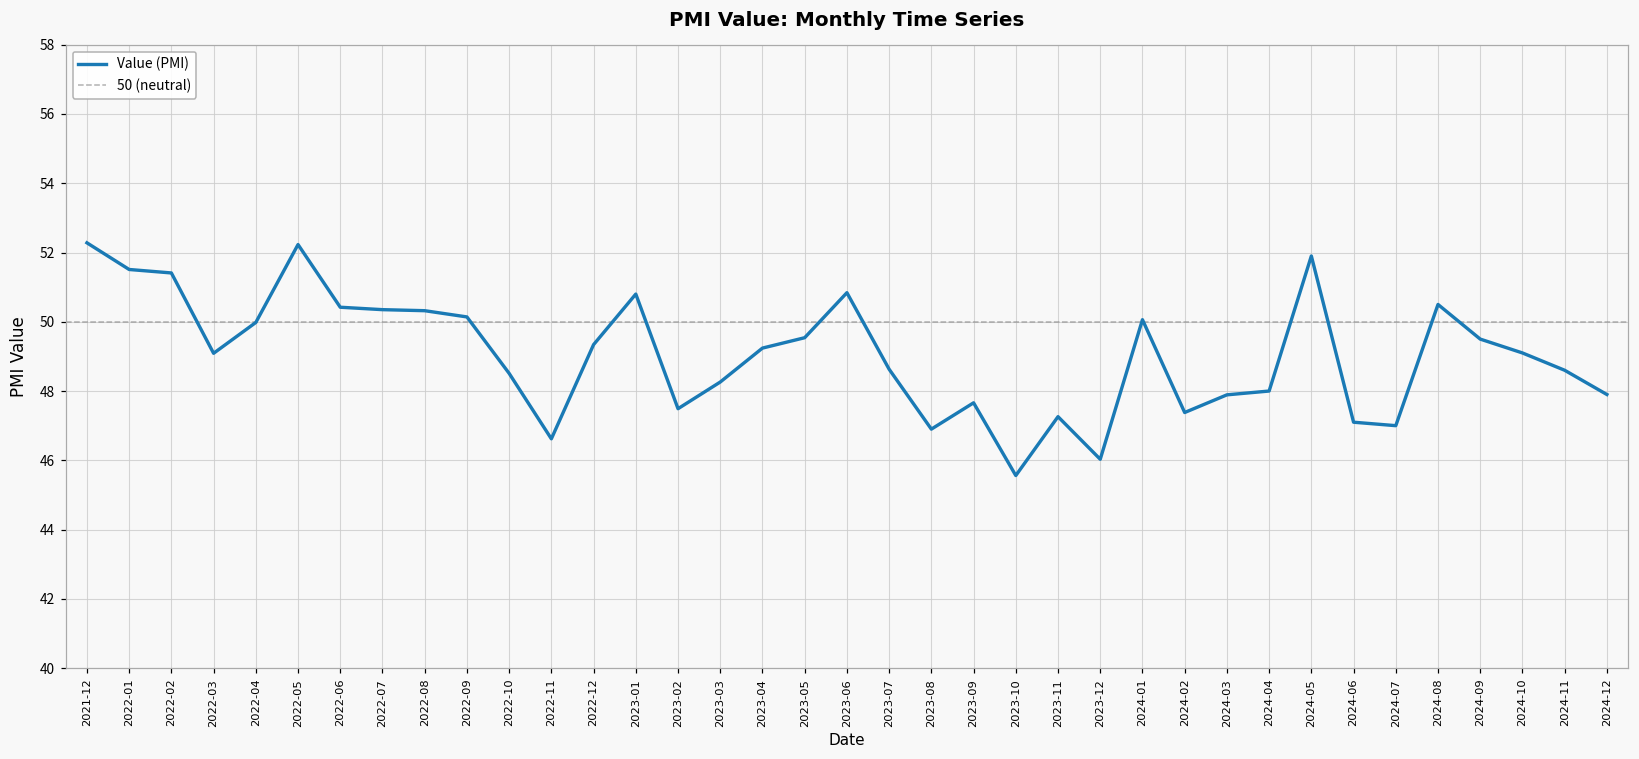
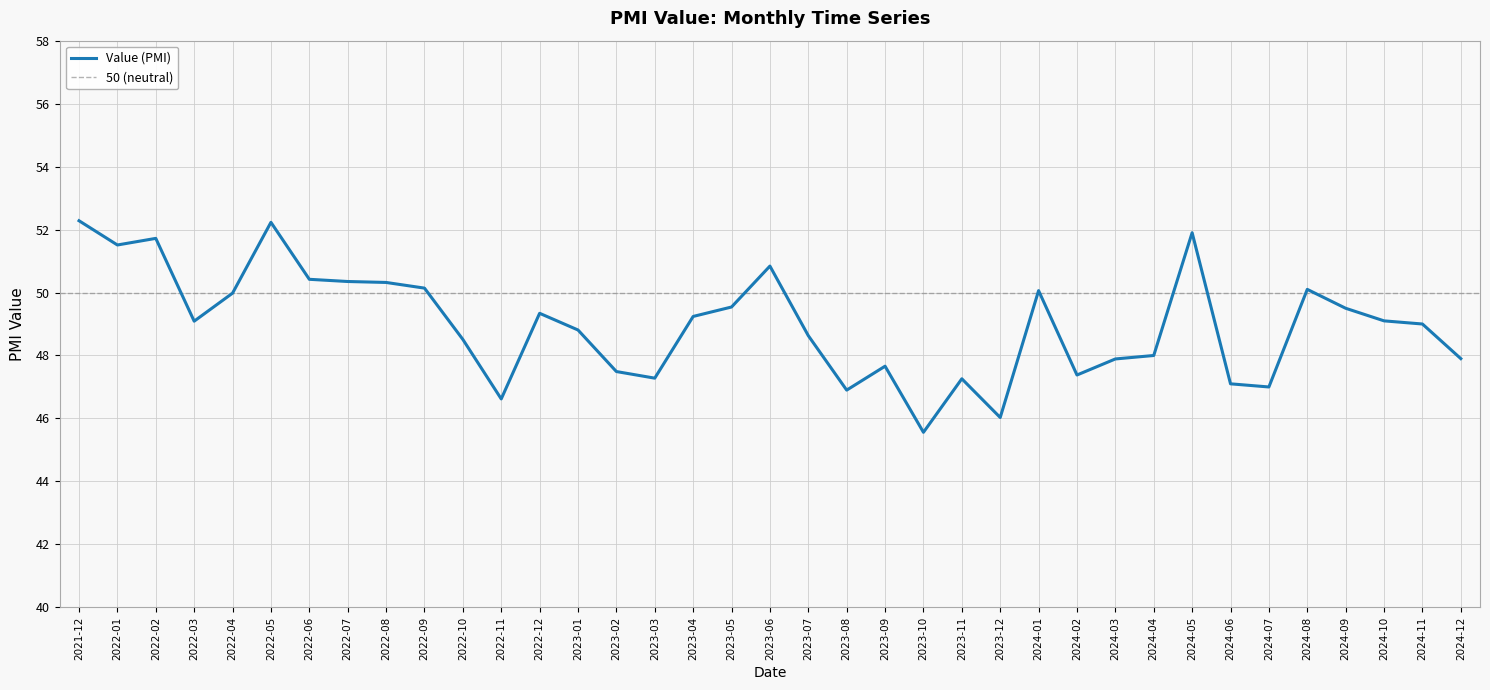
2022-02: 51.4 -> 51.7
2023-01: 50.8 -> 48.8
2023-03: 48.3 -> 47.3
2024-08: 50.5 -> 50.1
2024-11: 48.6 -> 49.0
